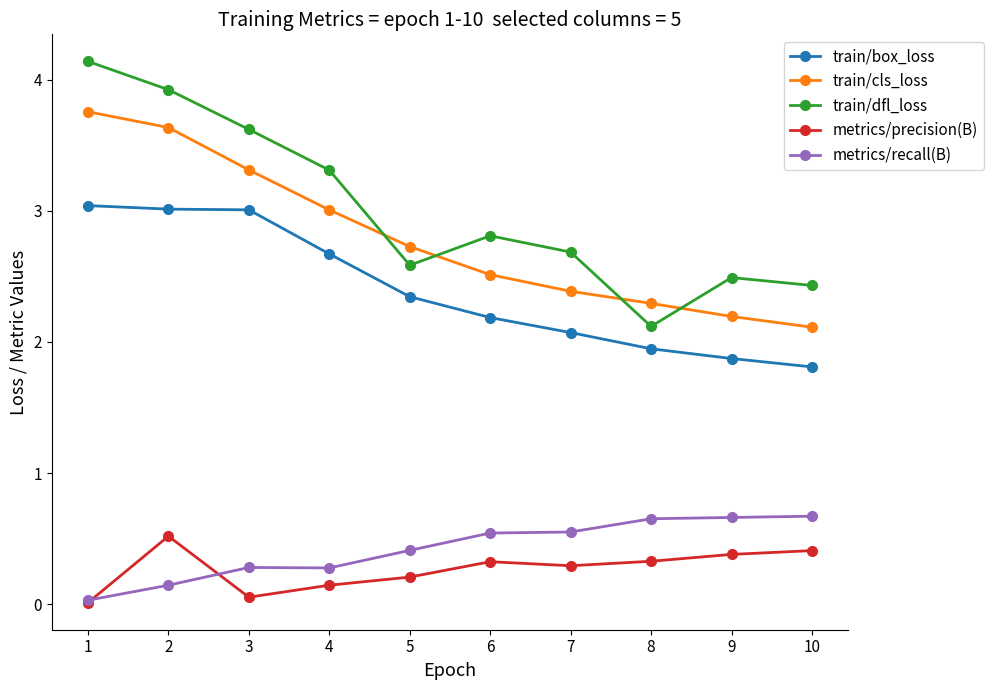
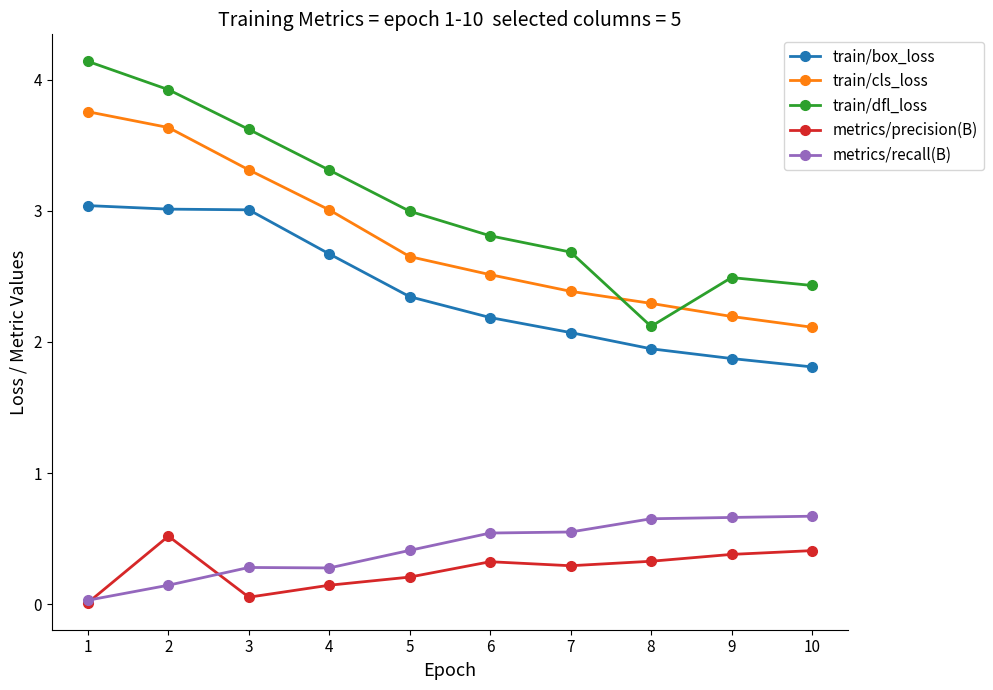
train/cls_loss, 5: 2.73 -> 2.65
train/dfl_loss, 5: 2.58 -> 3.00
